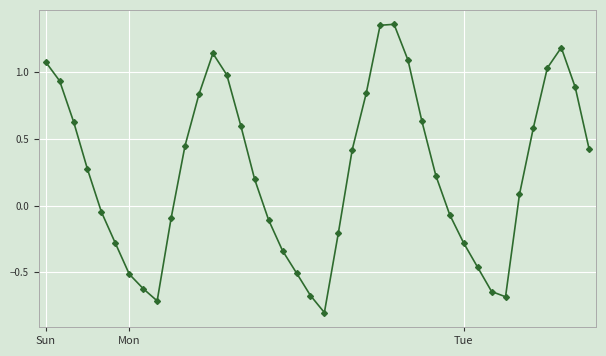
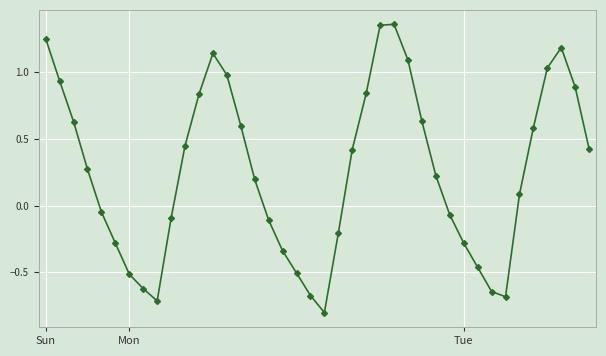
Sun: 1.08 -> 1.25
